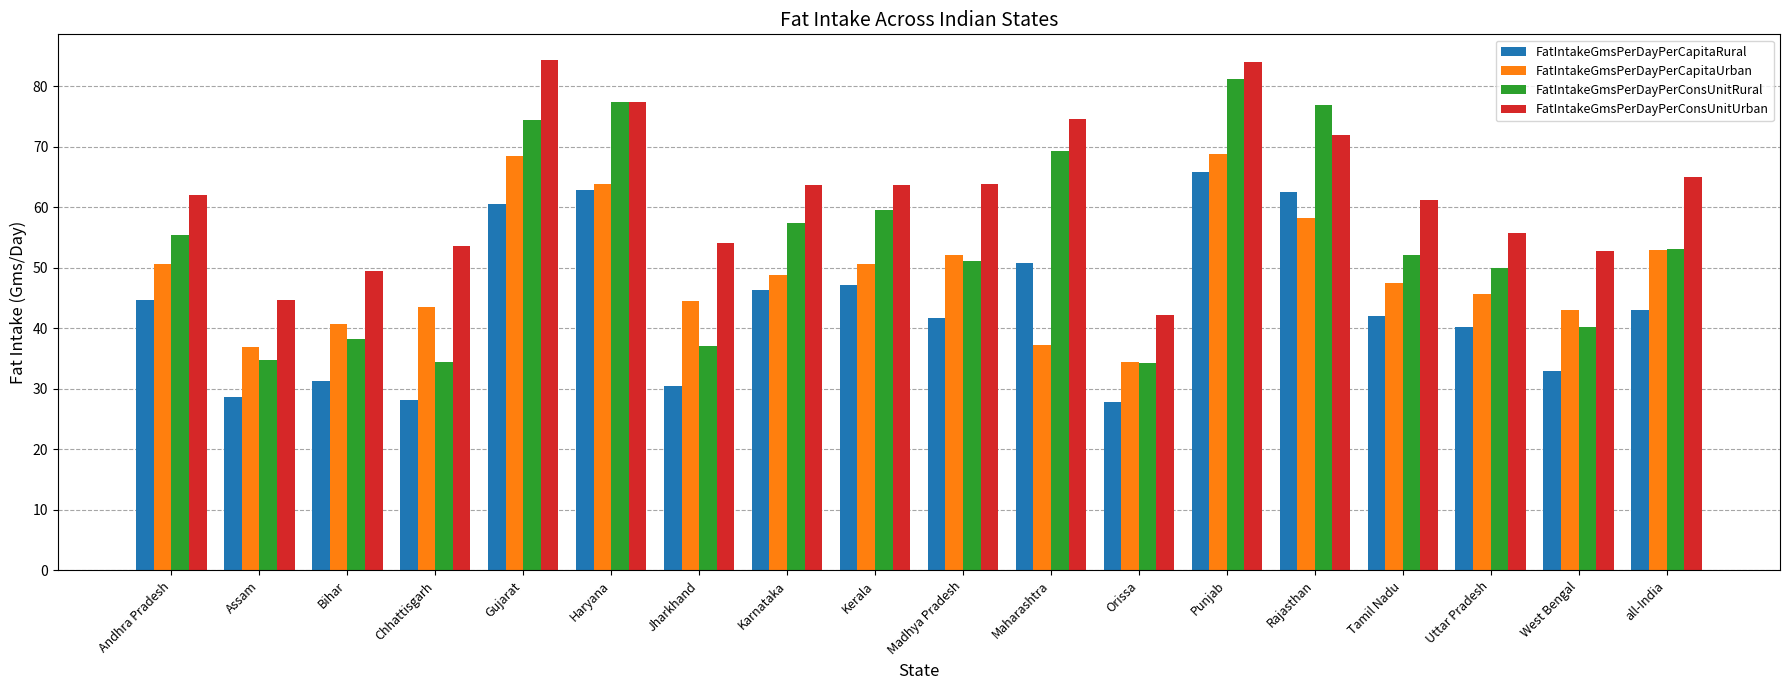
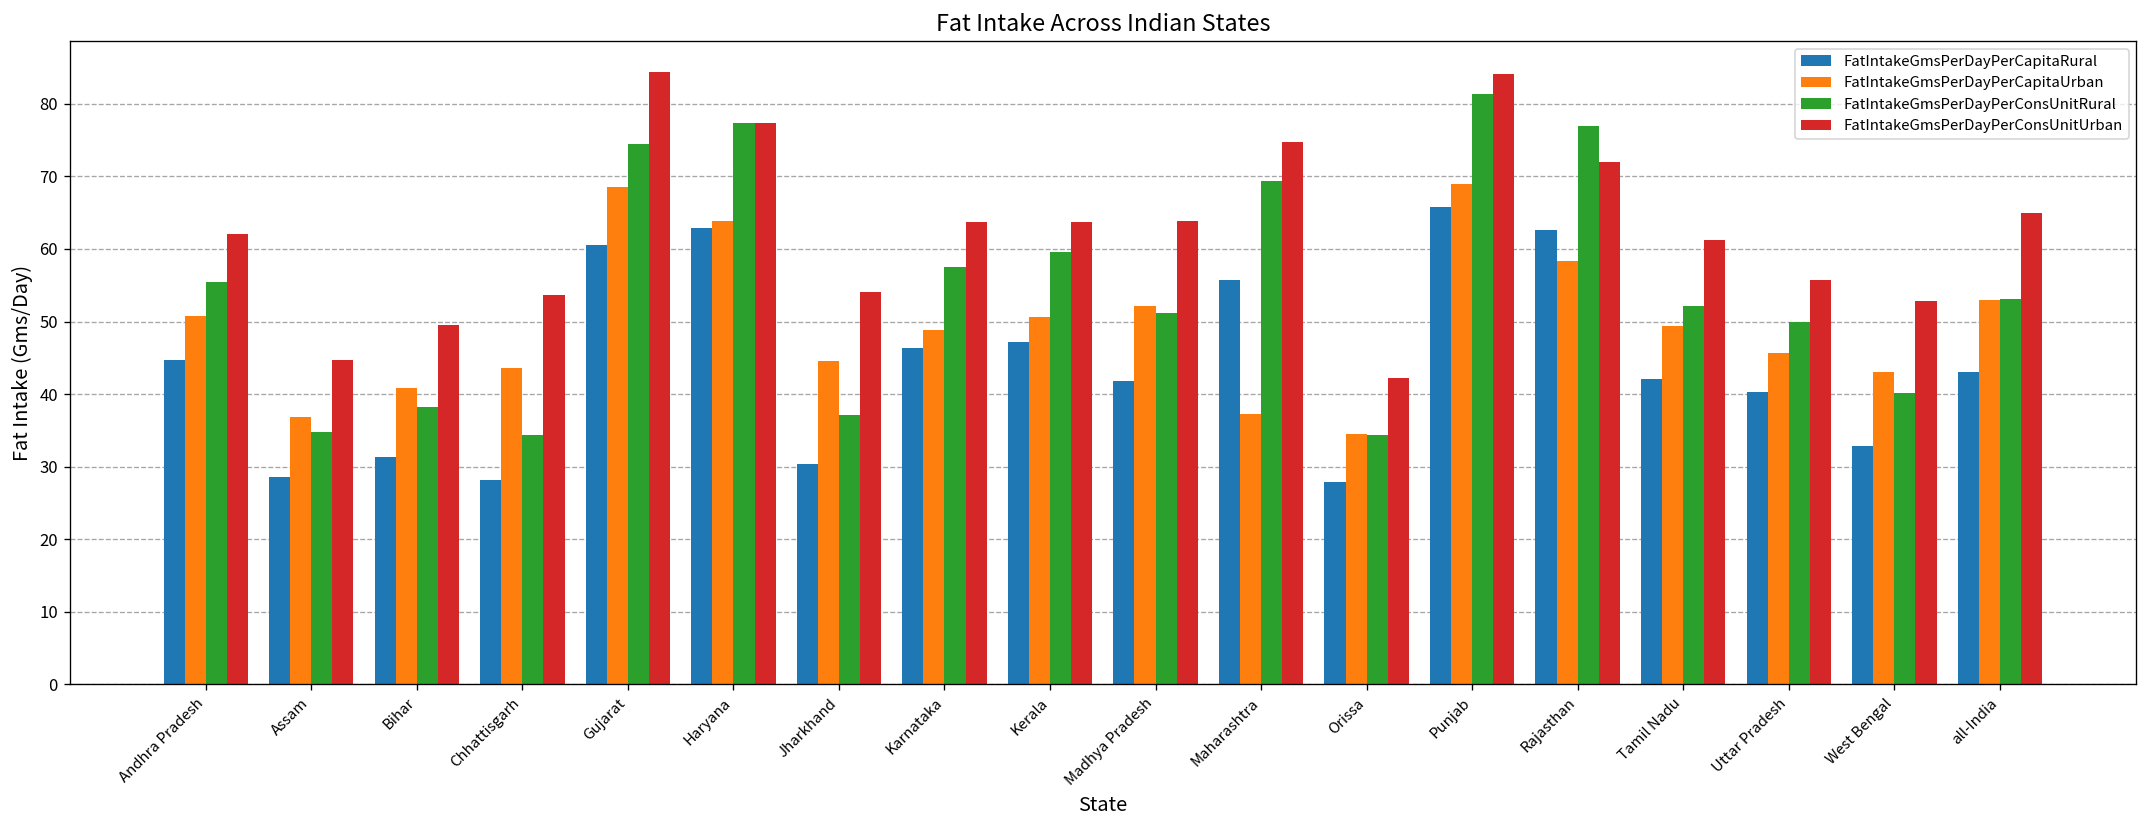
FatIntakeGmsPerDayPerCapitaRural, Maharashtra: 51 -> 56
FatIntakeGmsPerDayPerCapitaUrban, Tamil Nadu: 48 -> 49
